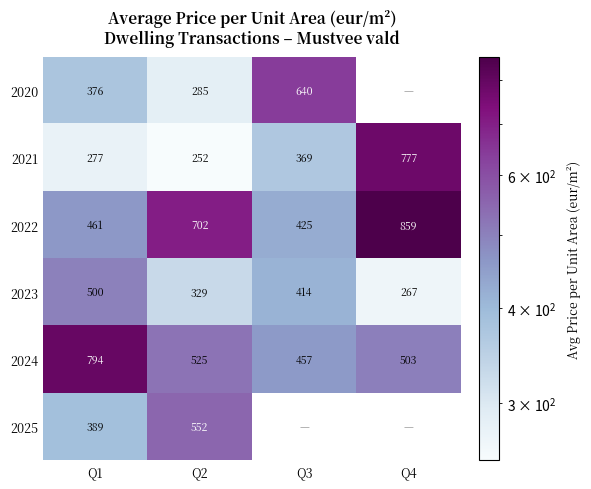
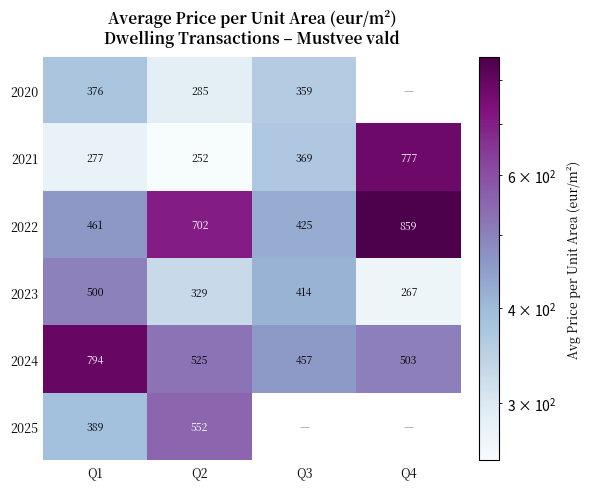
2020, Q3: 640 -> 359
